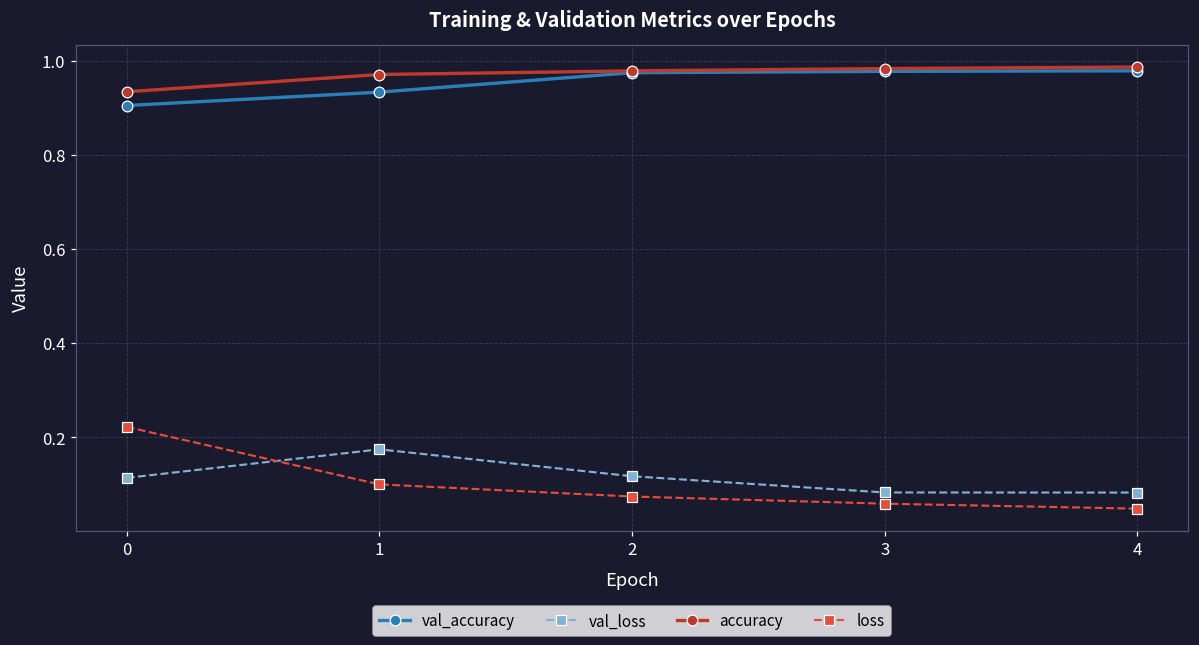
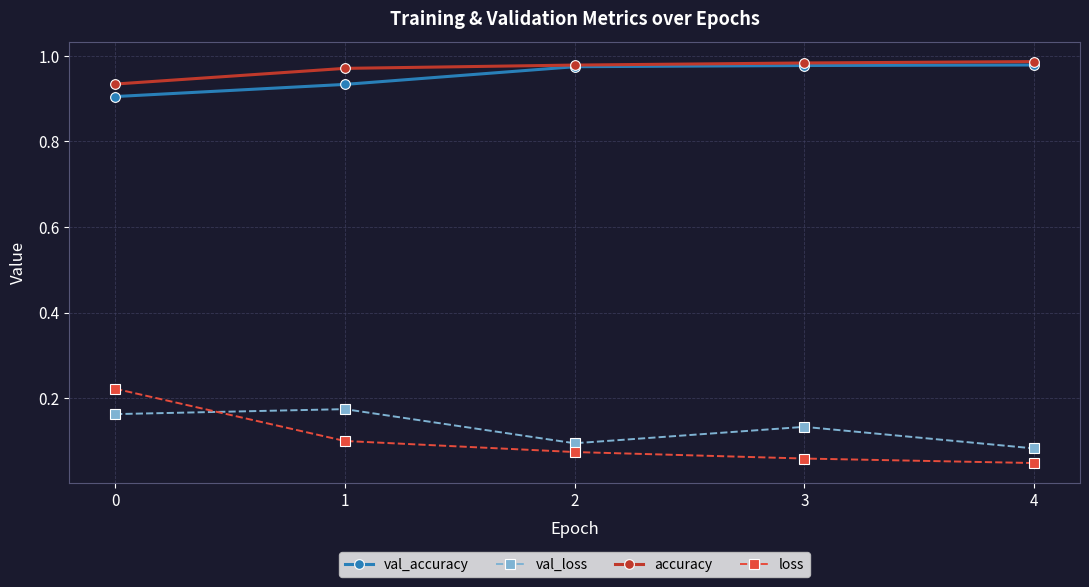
val_loss, 0: 0.11 -> 0.16
val_loss, 2: 0.12 -> 0.09
val_loss, 3: 0.08 -> 0.13
